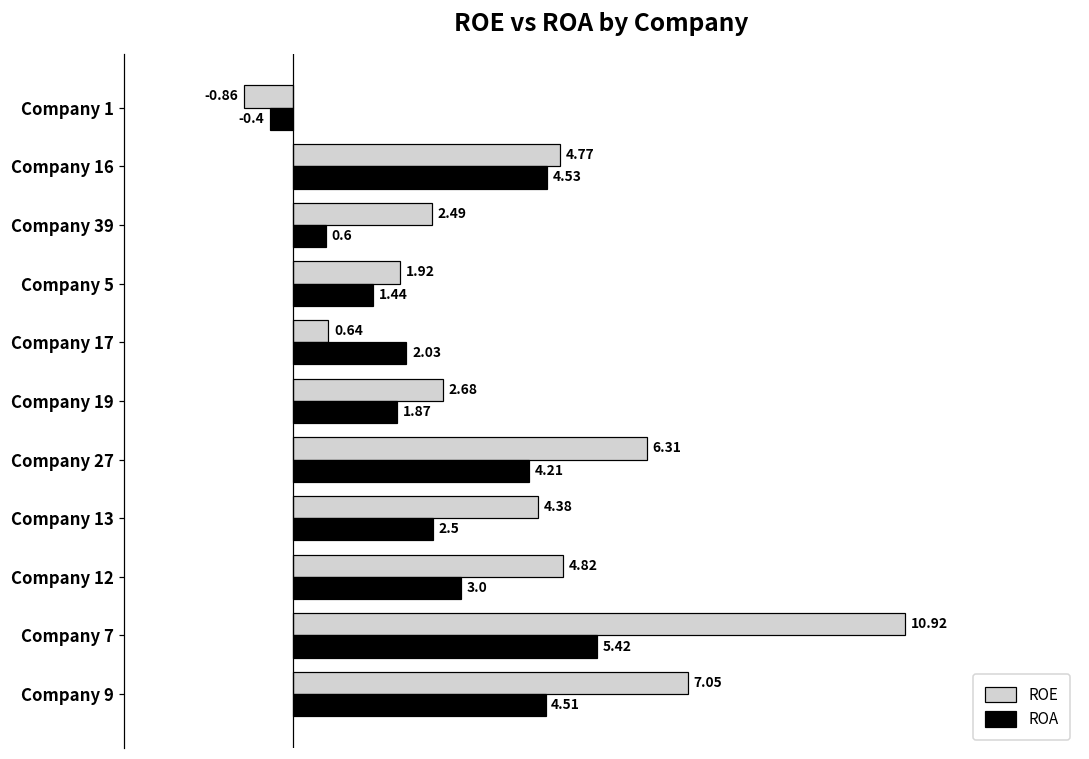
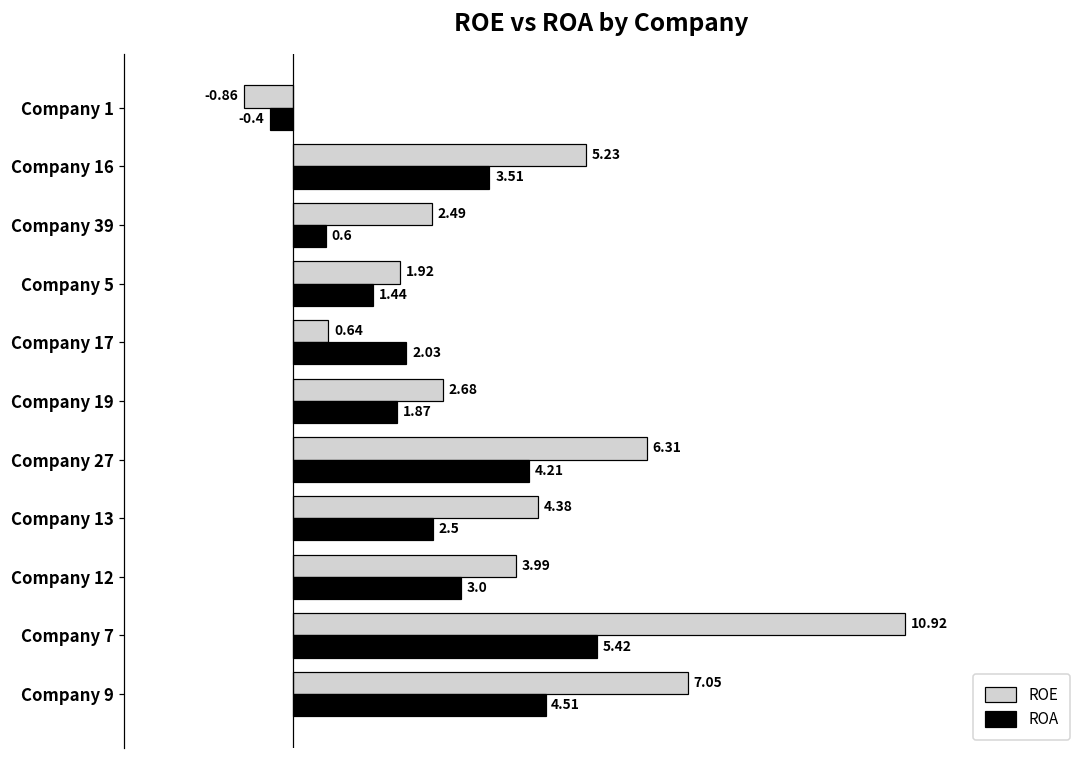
ROE, Company 16: 4.77 -> 5.23
ROA, Company 16: 4.53 -> 3.51
ROE, Company 12: 4.82 -> 3.99
